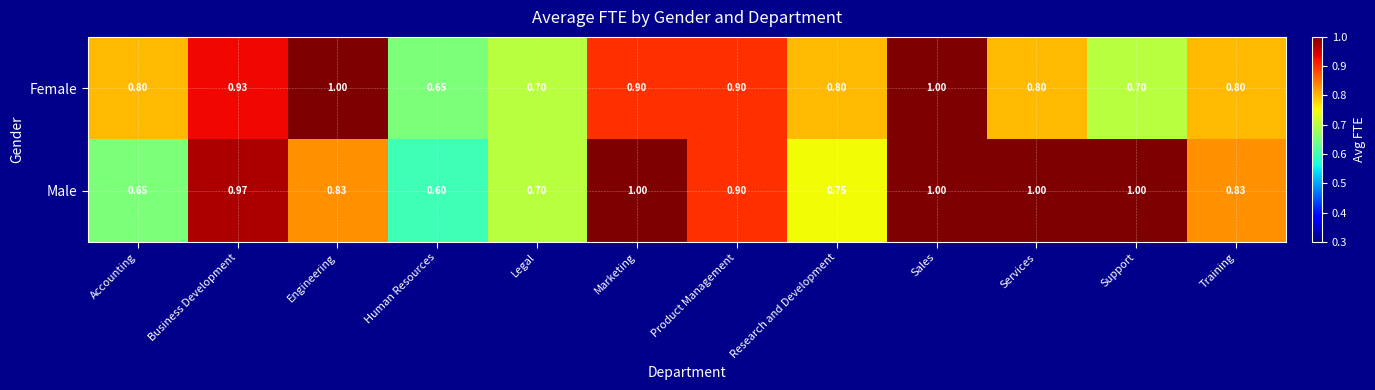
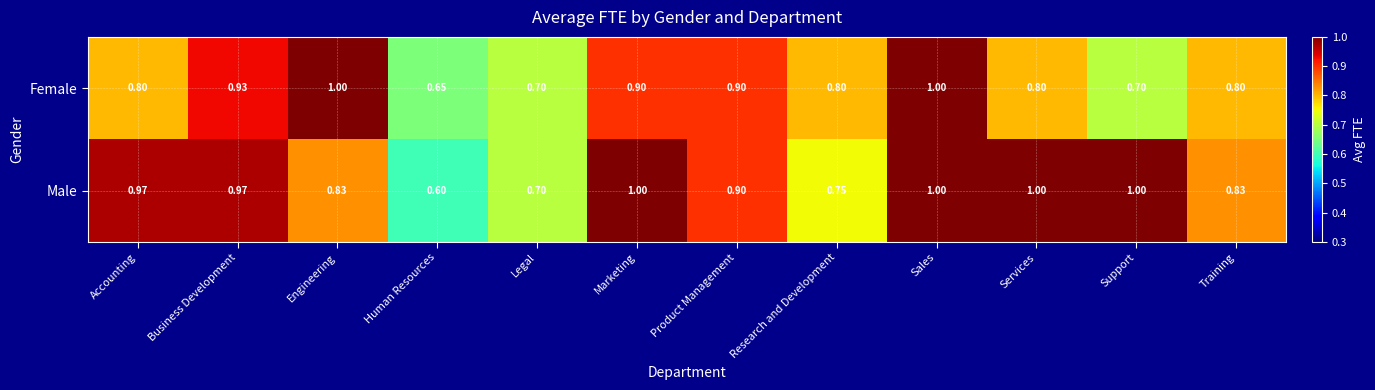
Male, Accounting: 0.65 -> 0.97
